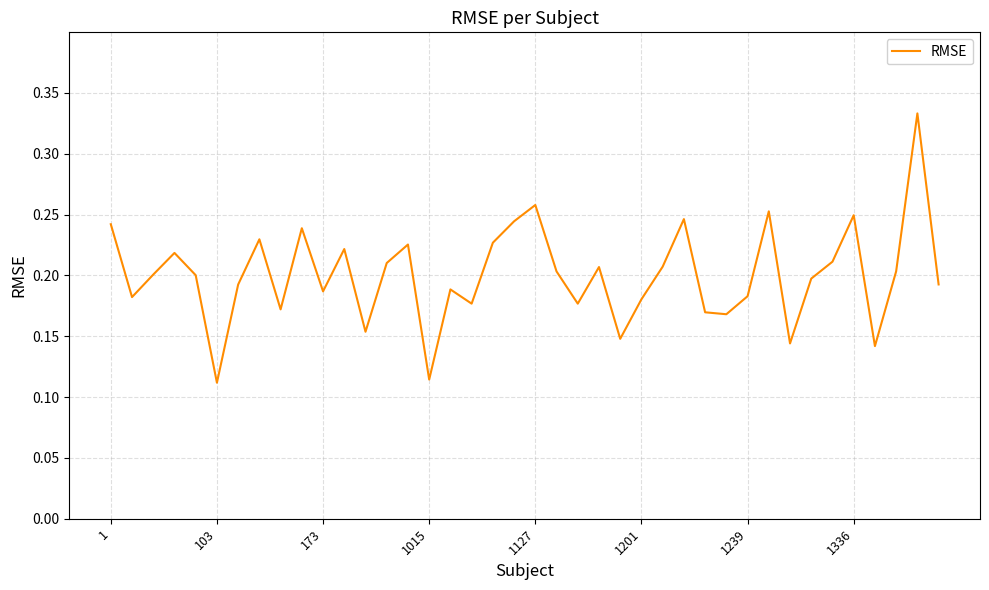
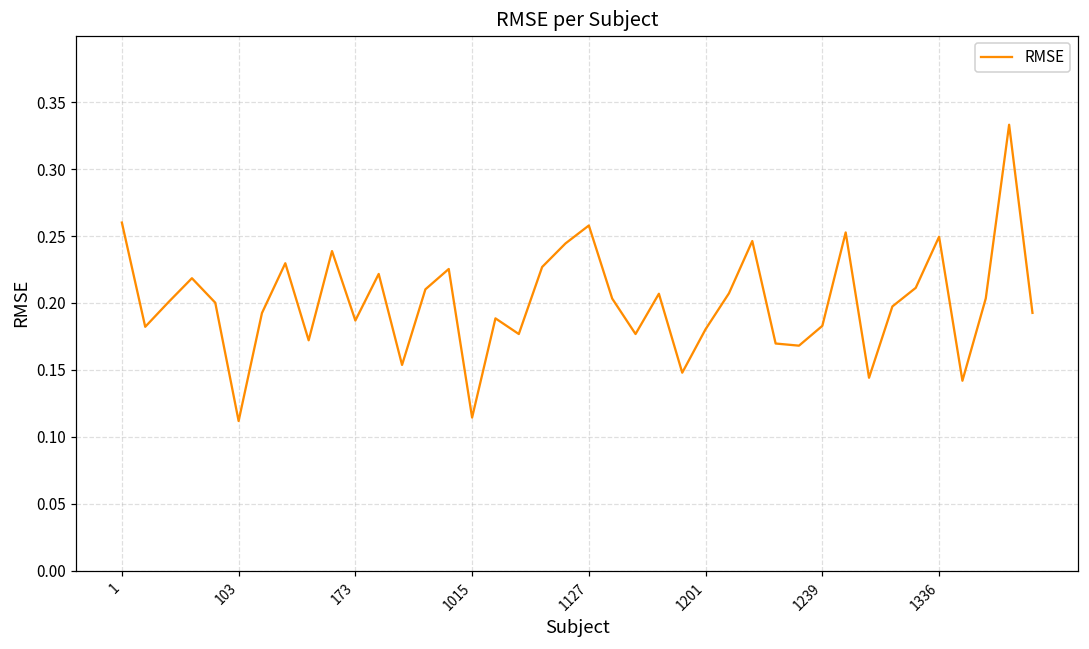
1: 0.242 -> 0.260
